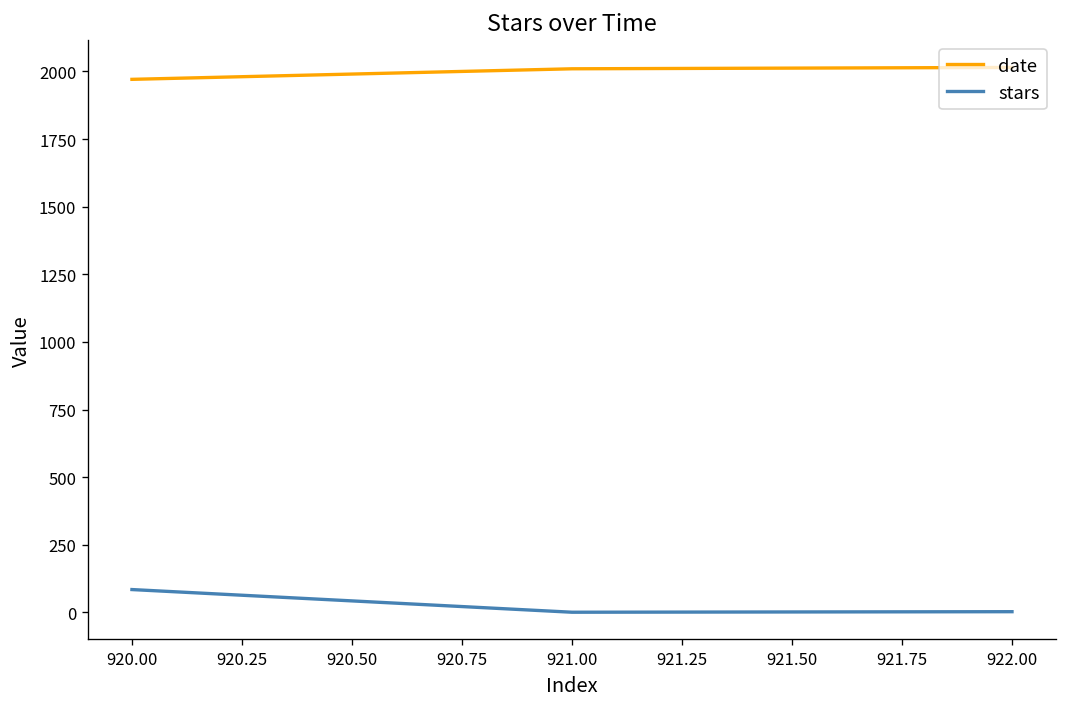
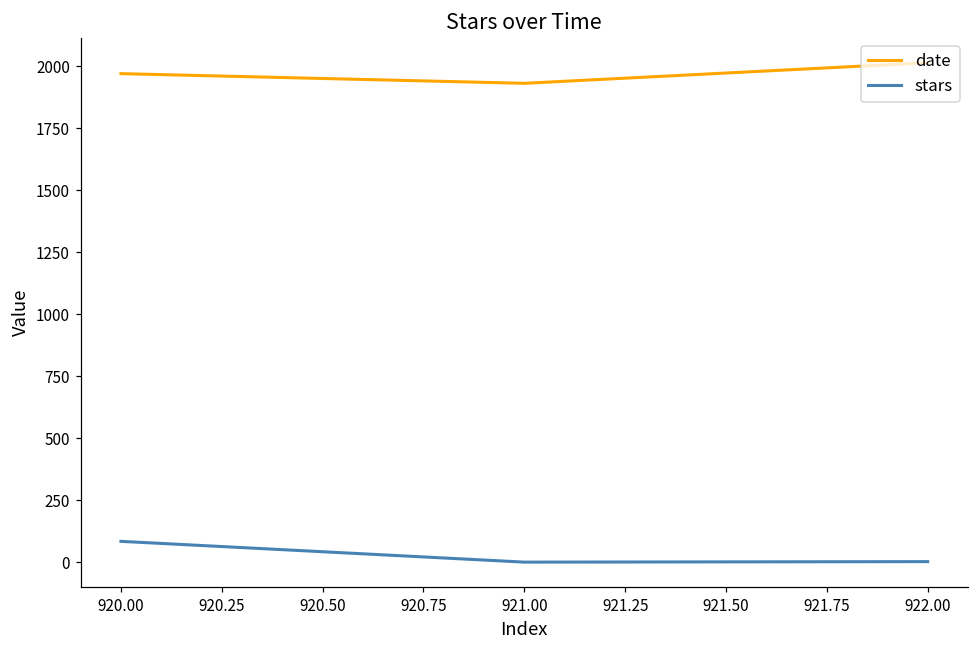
date, 921.00: 2010 -> 1930
